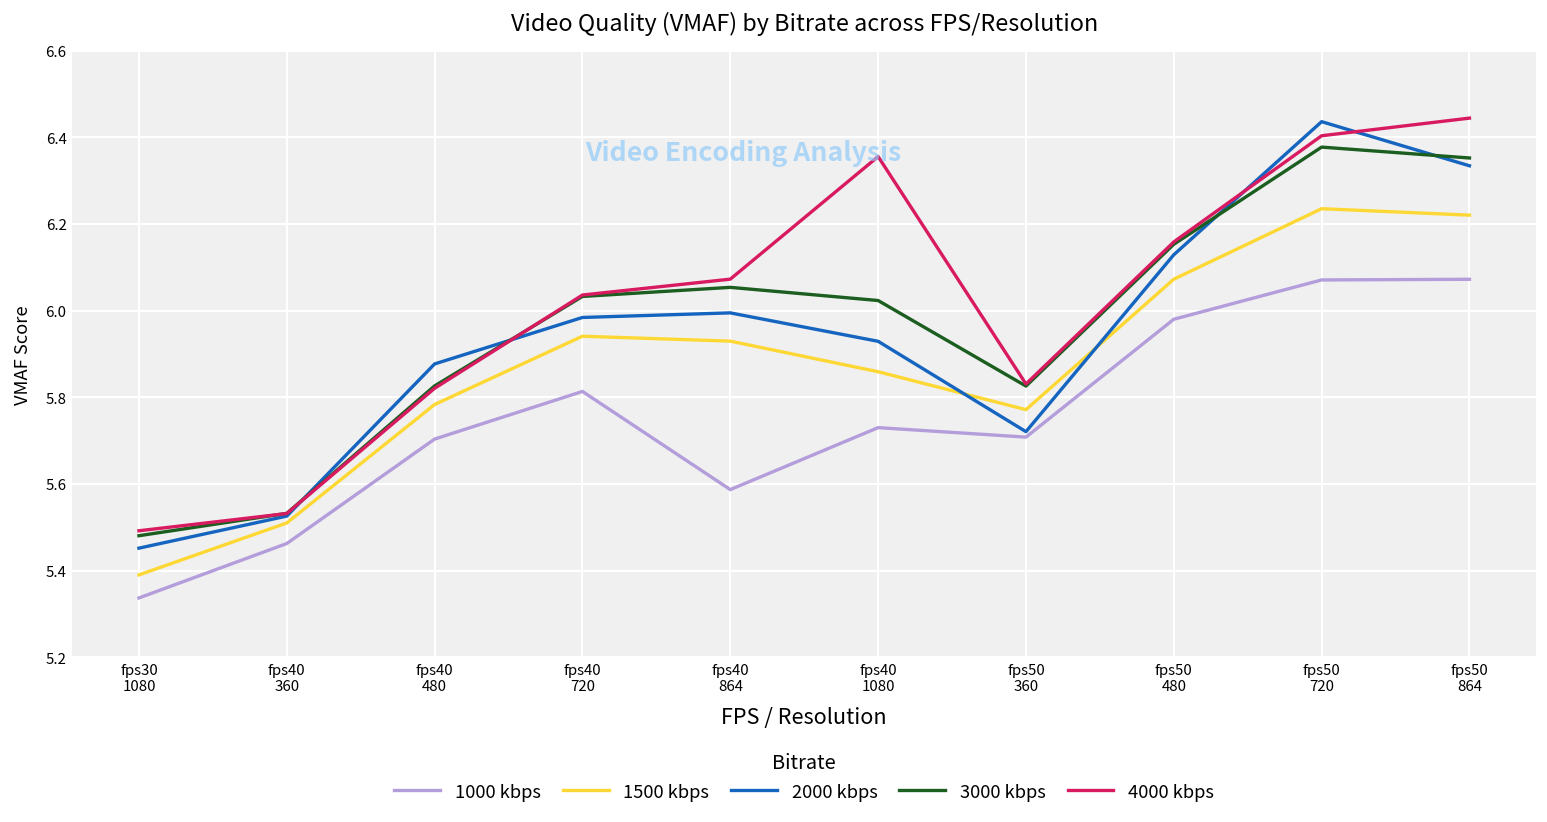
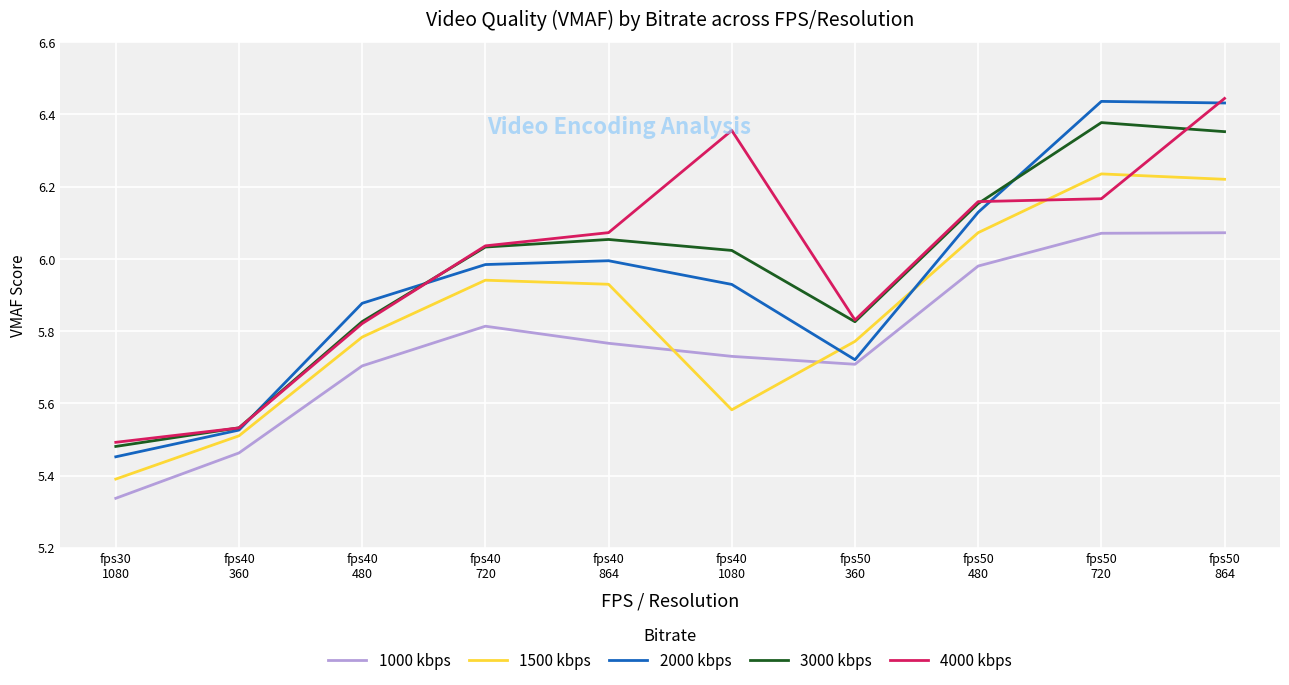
1000 kbps, fps40 864: 5.59 -> 5.77
1500 kbps, fps40 1080: 5.86 -> 5.58
4000 kbps, fps50 720: 6.40 -> 6.17
2000 kbps, fps50 864: 6.33 -> 6.43
